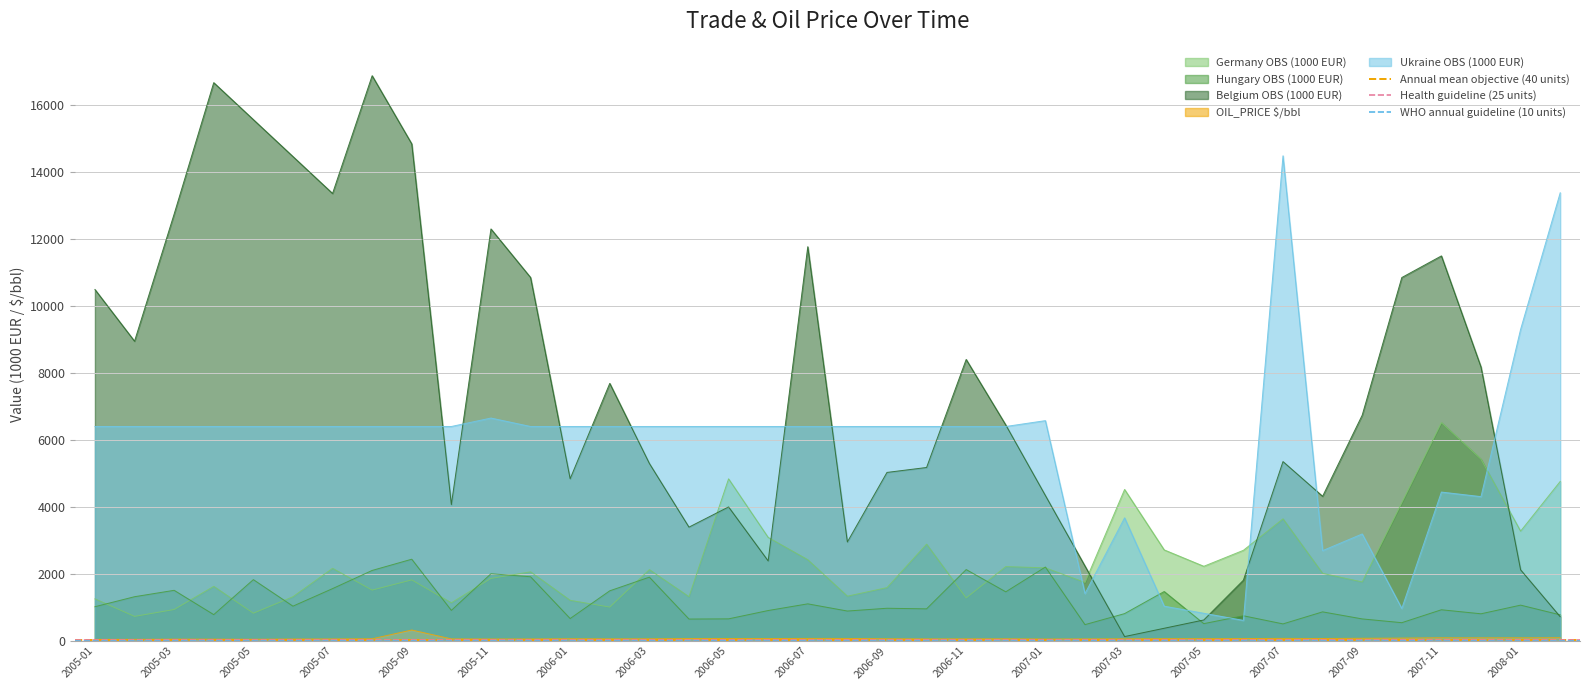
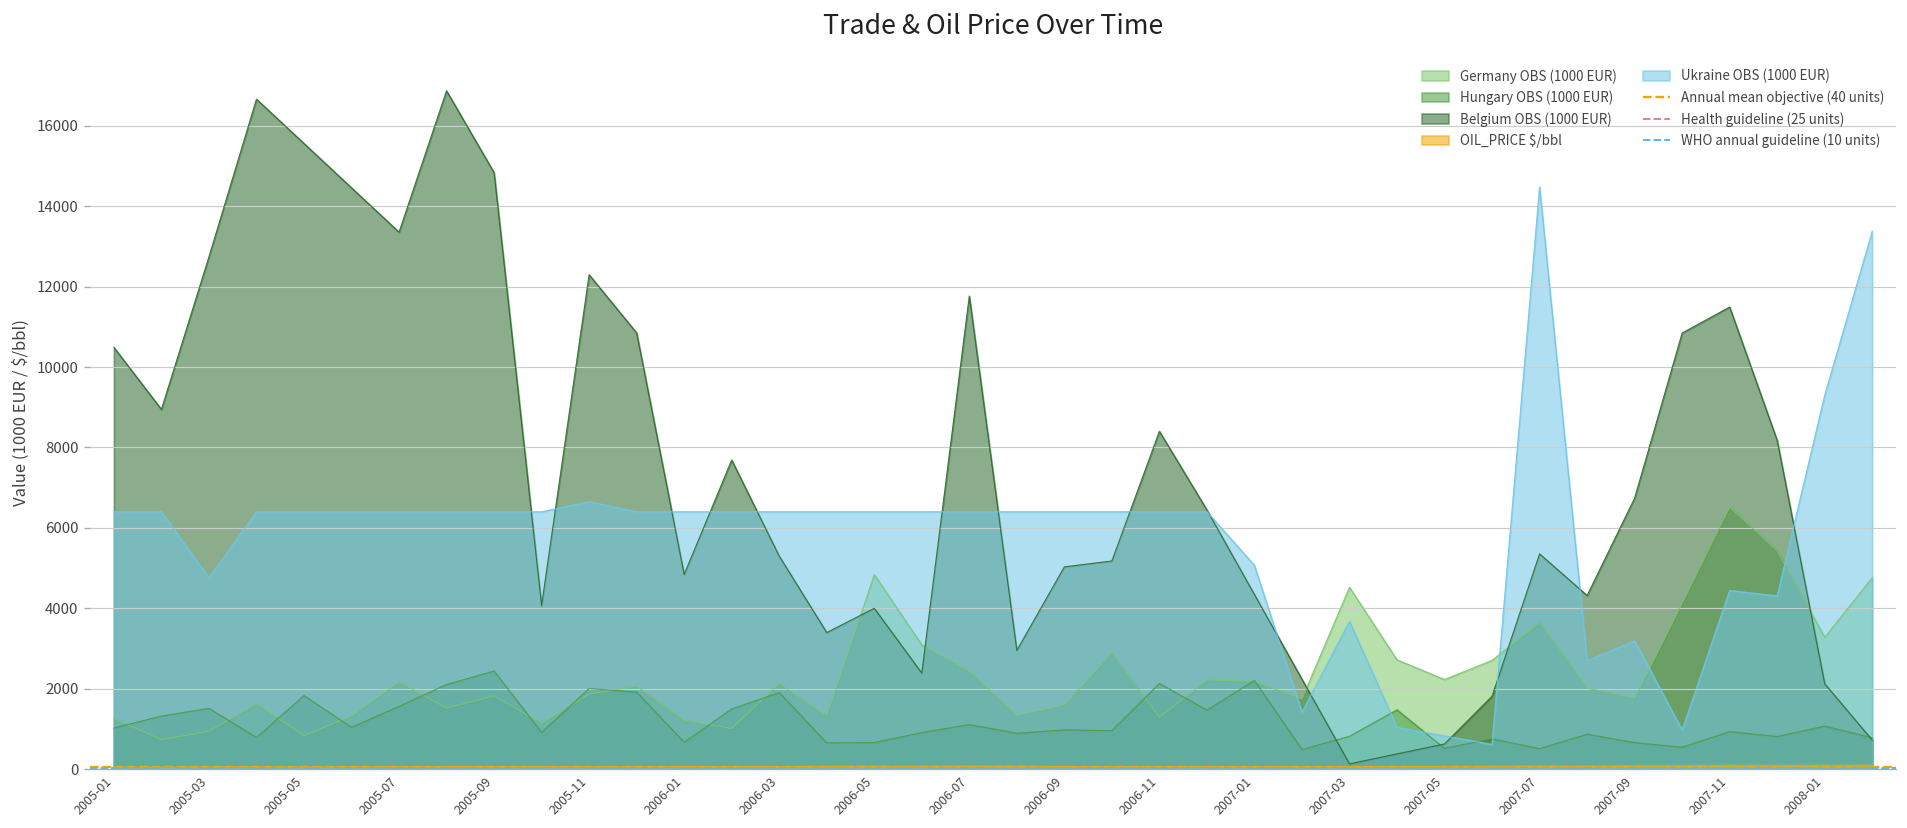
Ukraine OBS (1000 EUR), 2005-03: 6400 -> 4800
OIL_PRICE $/bbl, 2005-09: 300 -> 100
Ukraine OBS (1000 EUR), 2007-01: 6600 -> 5100
